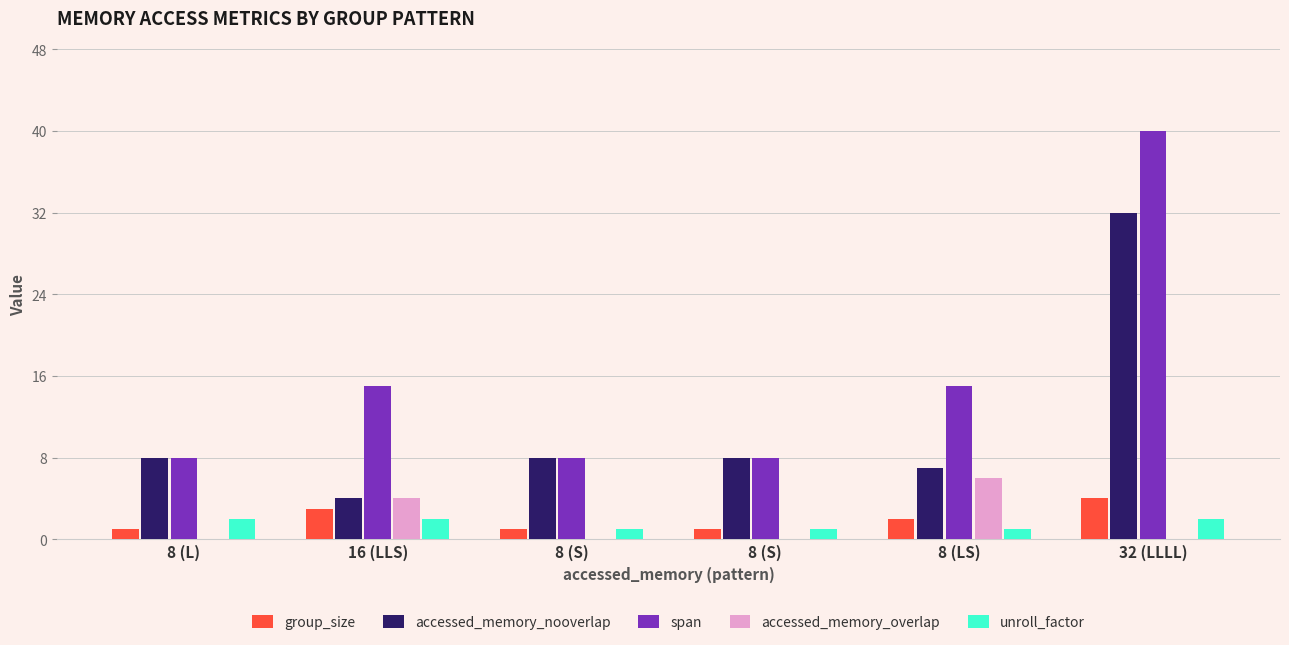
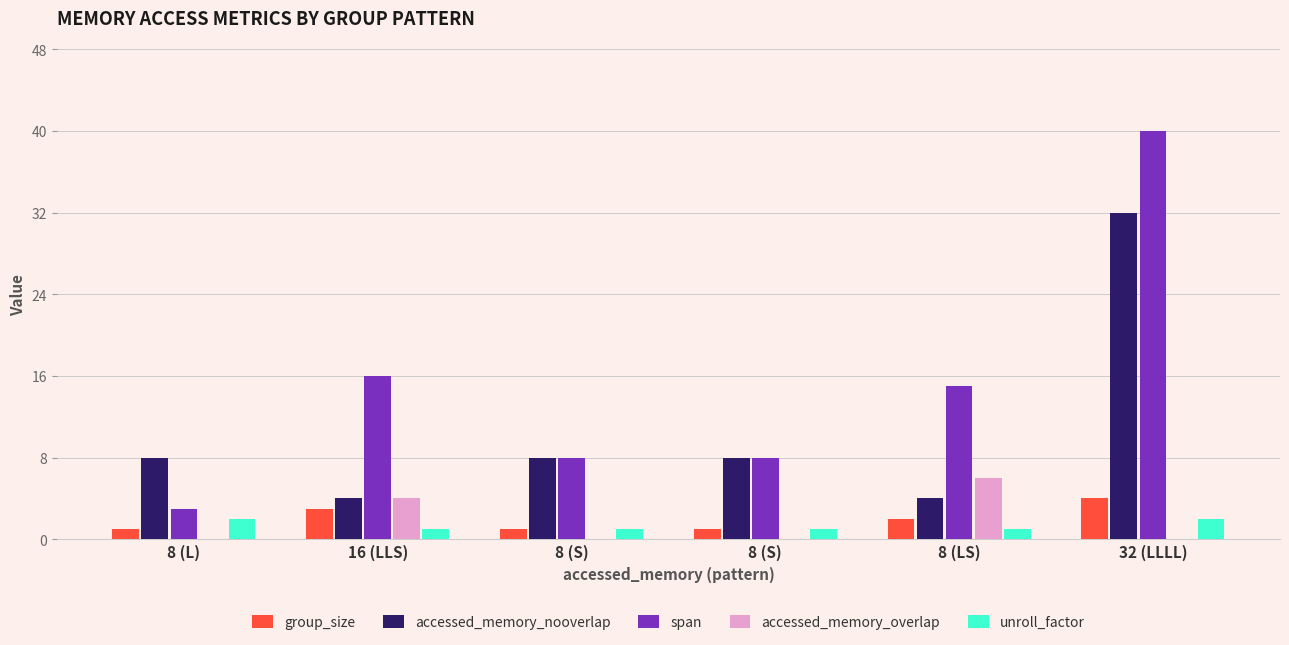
span, 8 (L): 8 -> 3
span, 16 (LLS): 15 -> 16
unroll_factor, 16 (LLS): 2 -> 1
accessed_memory_nooverlap, 8 (LS): 7 -> 4
